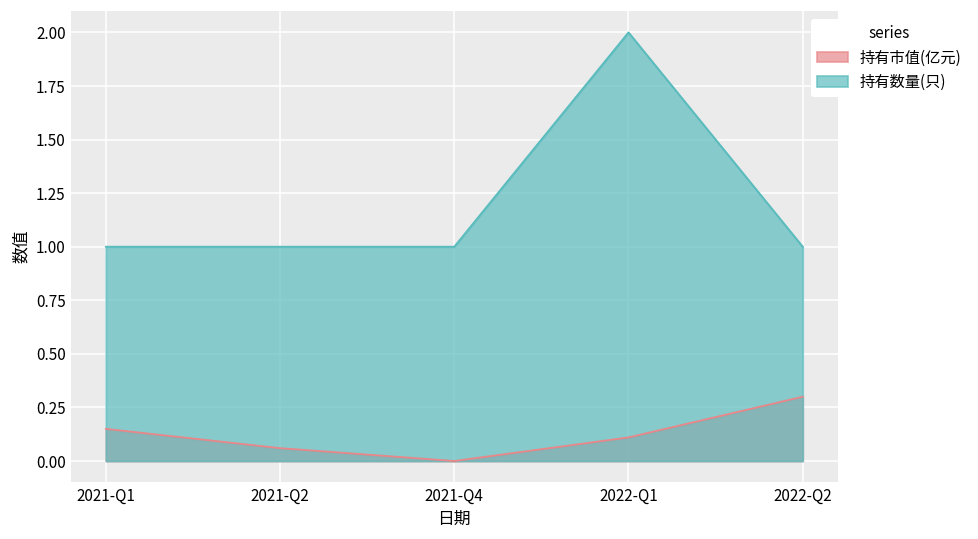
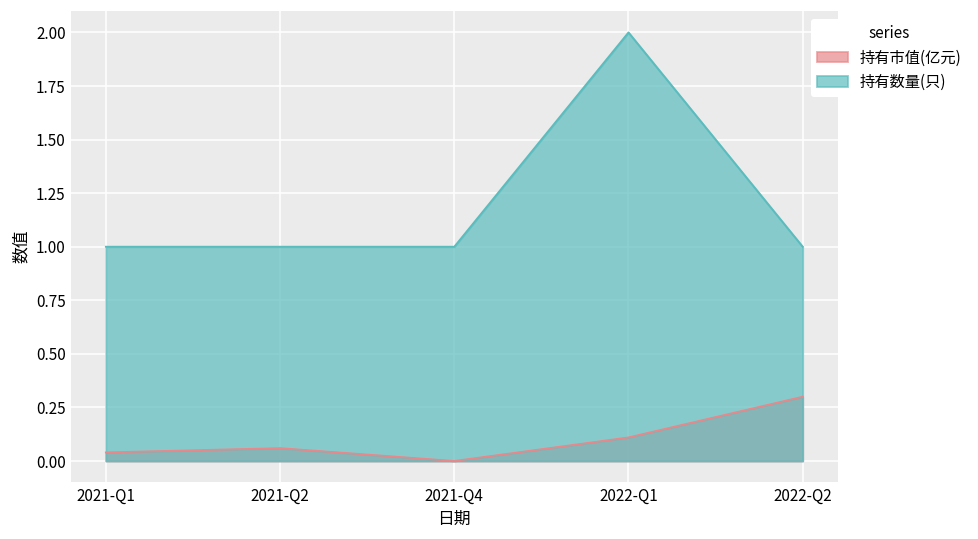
持有市值(亿元), 2021-Q1: 0.15 -> 0.04
